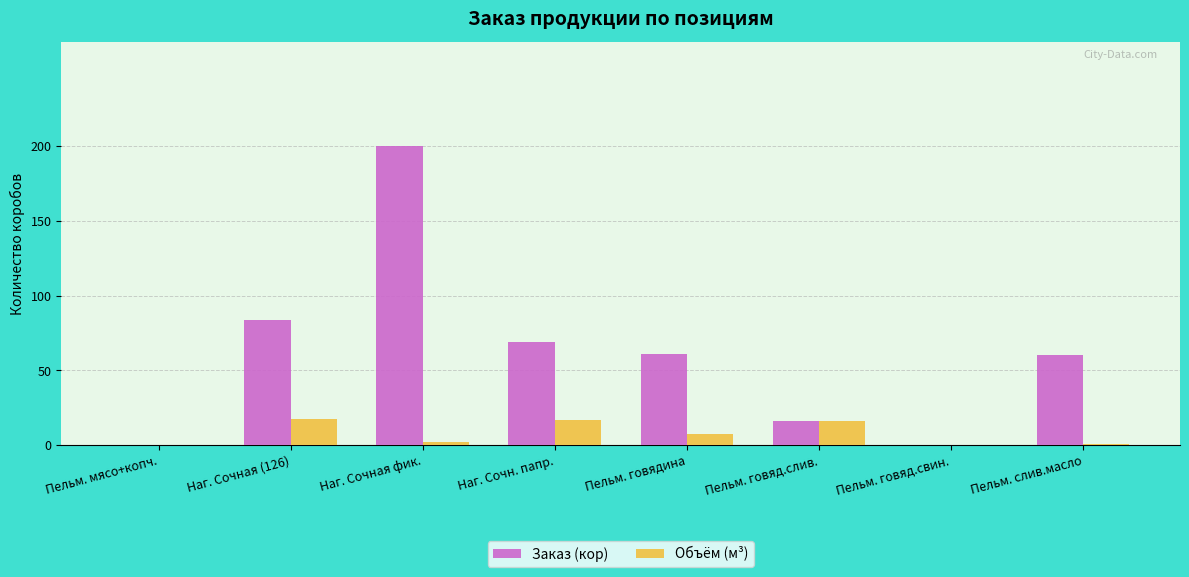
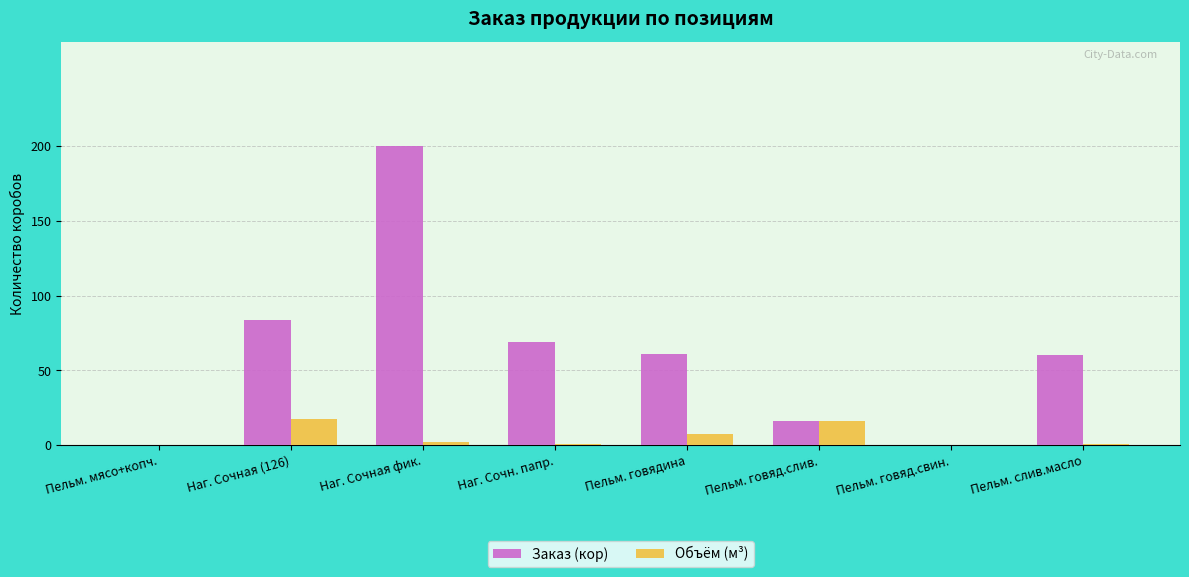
Объём (м³), Наг. Сочн. папр.: 17 -> 1
